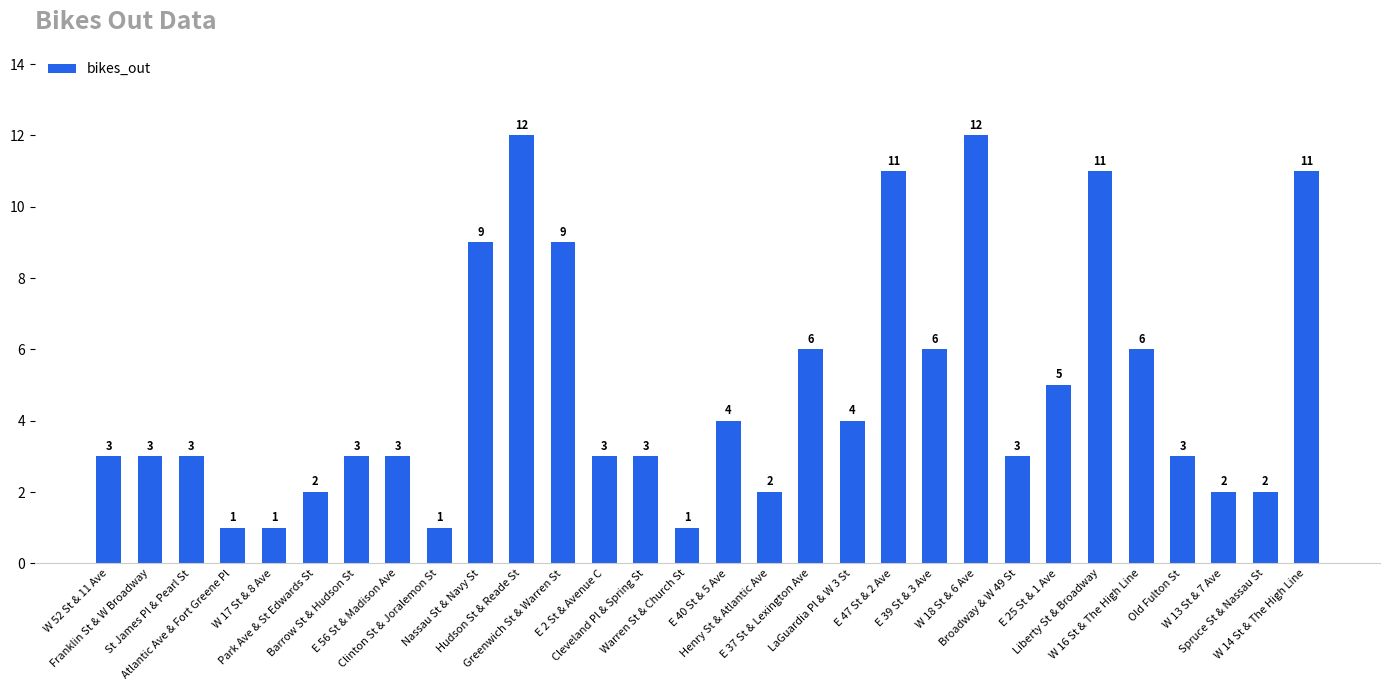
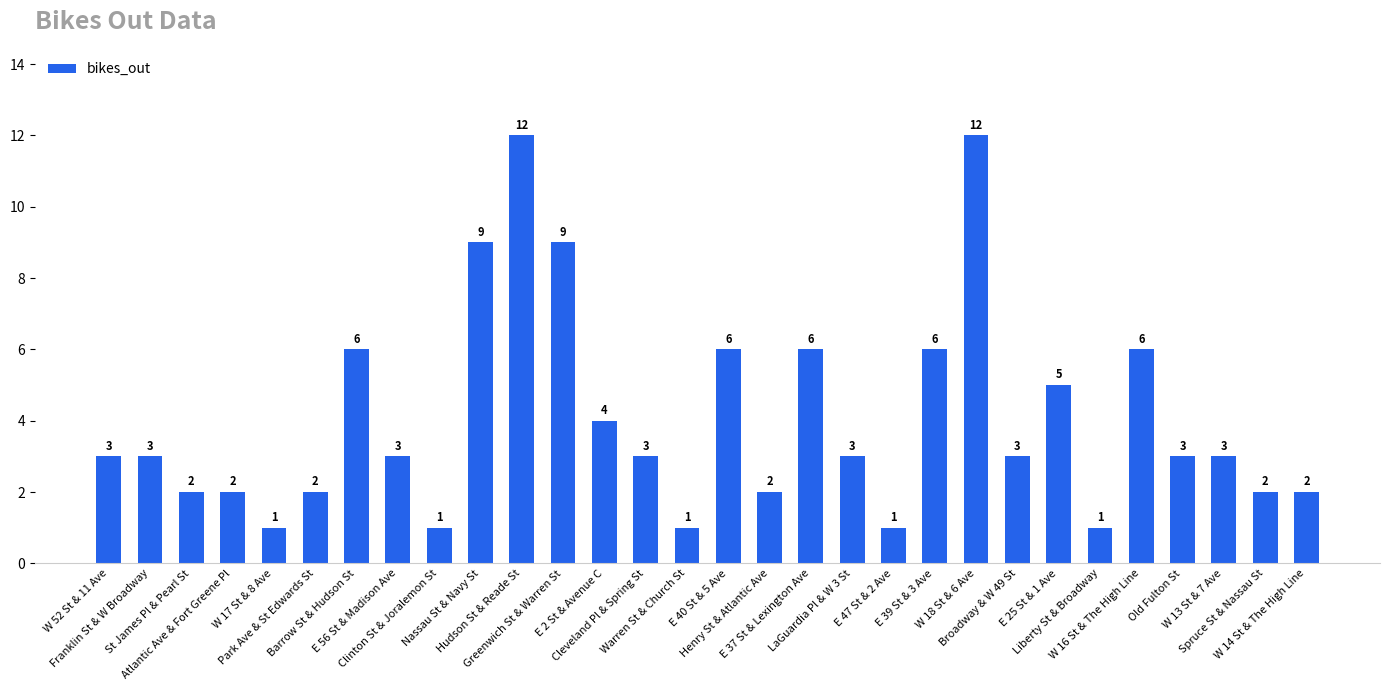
St James Pl & Pearl St: 3 -> 2
Atlantic Ave & Fort Greene Pl: 1 -> 2
Barrow St & Hudson St: 3 -> 6
E 2 St & Avenue C: 3 -> 4
E 40 St & 5 Ave: 4 -> 6
LaGuardia Pl & W 3 St: 4 -> 3
E 47 St & 2 Ave: 11 -> 1
Liberty St & Broadway: 11 -> 1
W 13 St & 7 Ave: 2 -> 3
W 14 St & The High Line: 11 -> 2
